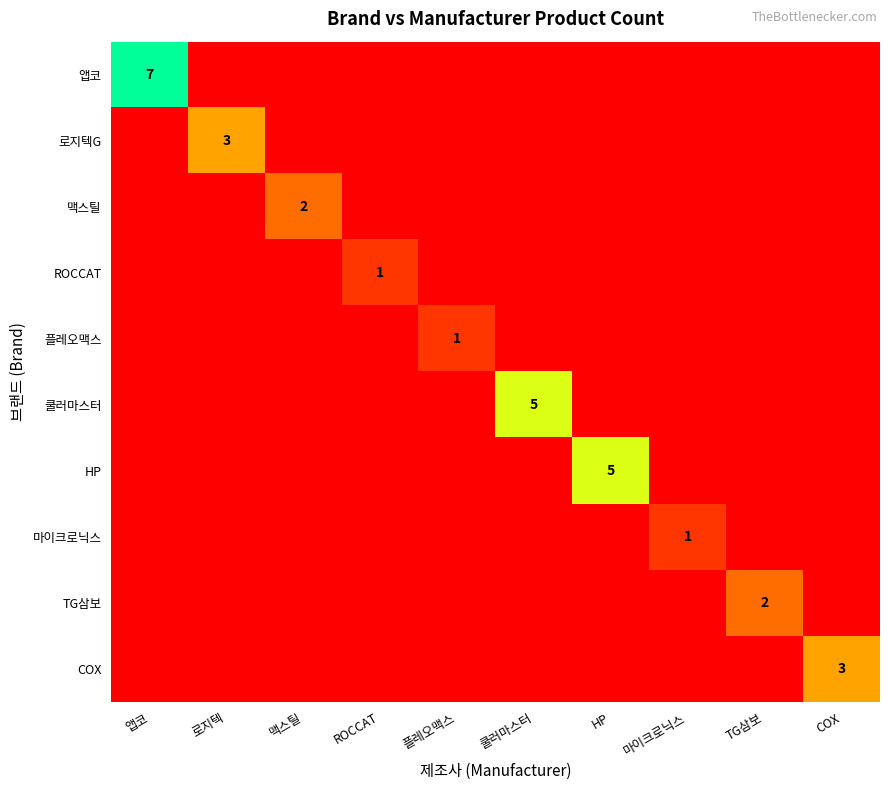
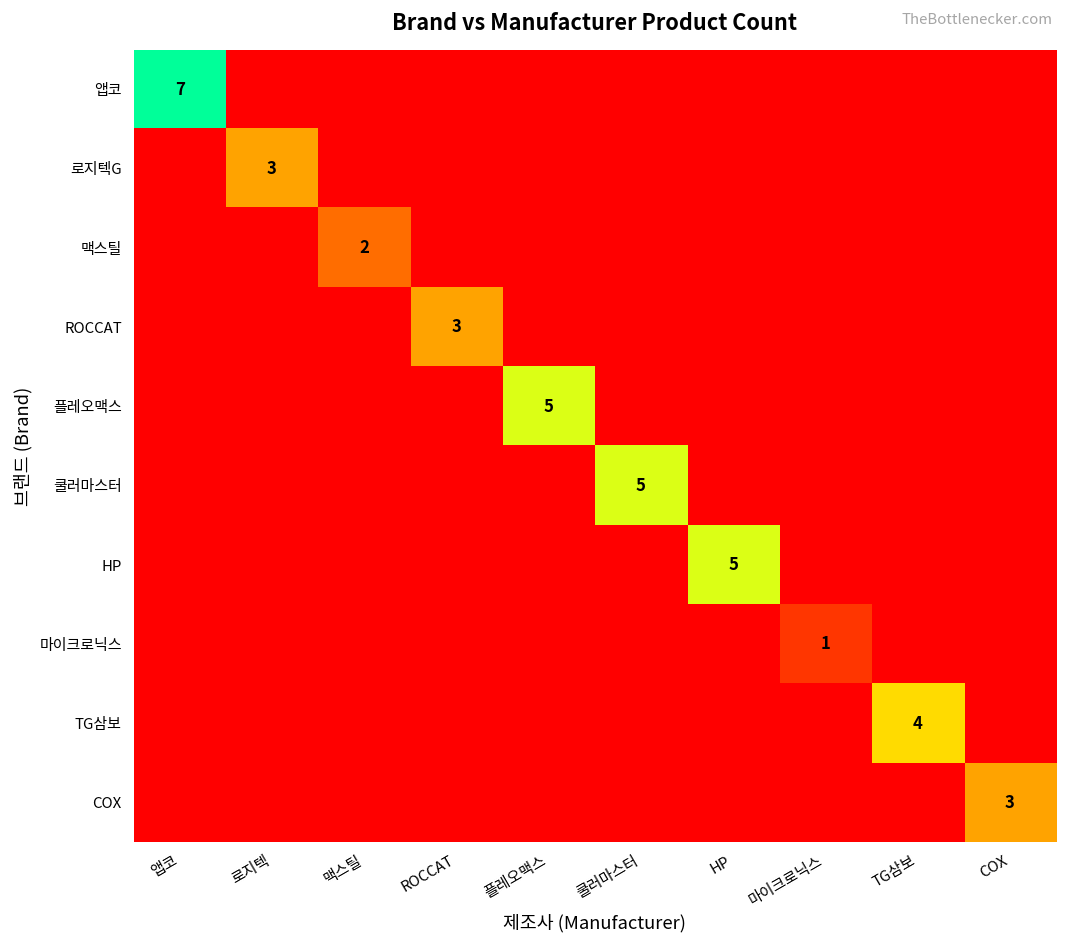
ROCCAT, ROCCAT: 1 -> 3
플레오맥스, 플레오맥스: 1 -> 5
TG삼보, TG삼보: 2 -> 4
